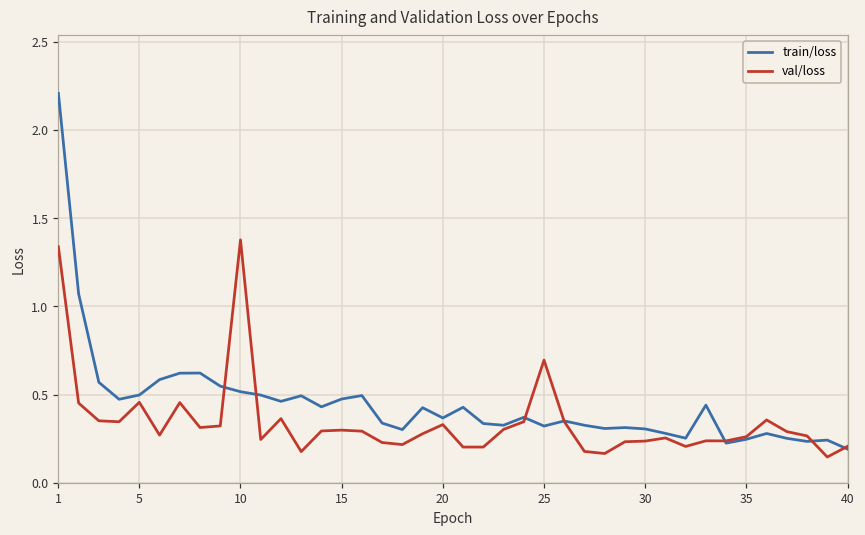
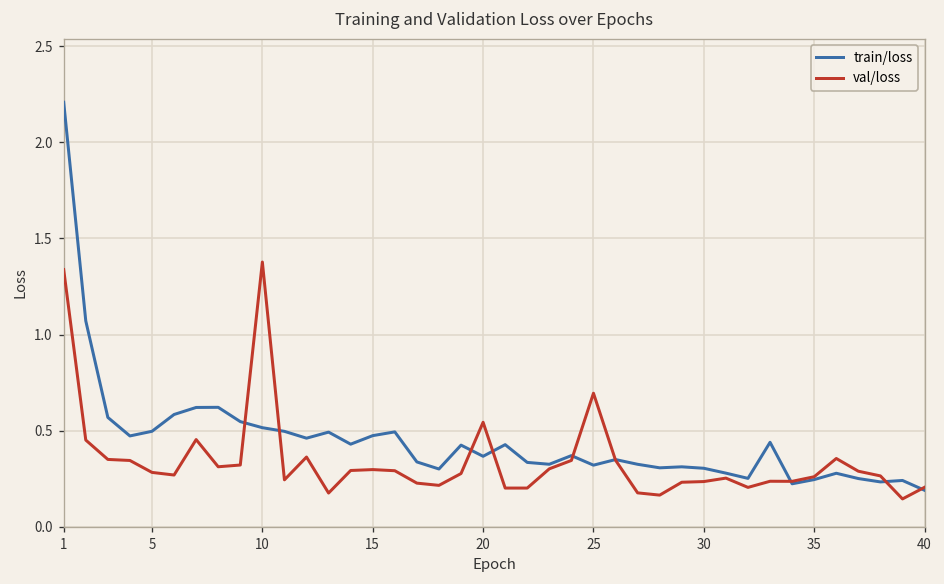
val/loss, 5: 0.46 -> 0.28
val/loss, 20: 0.33 -> 0.54
